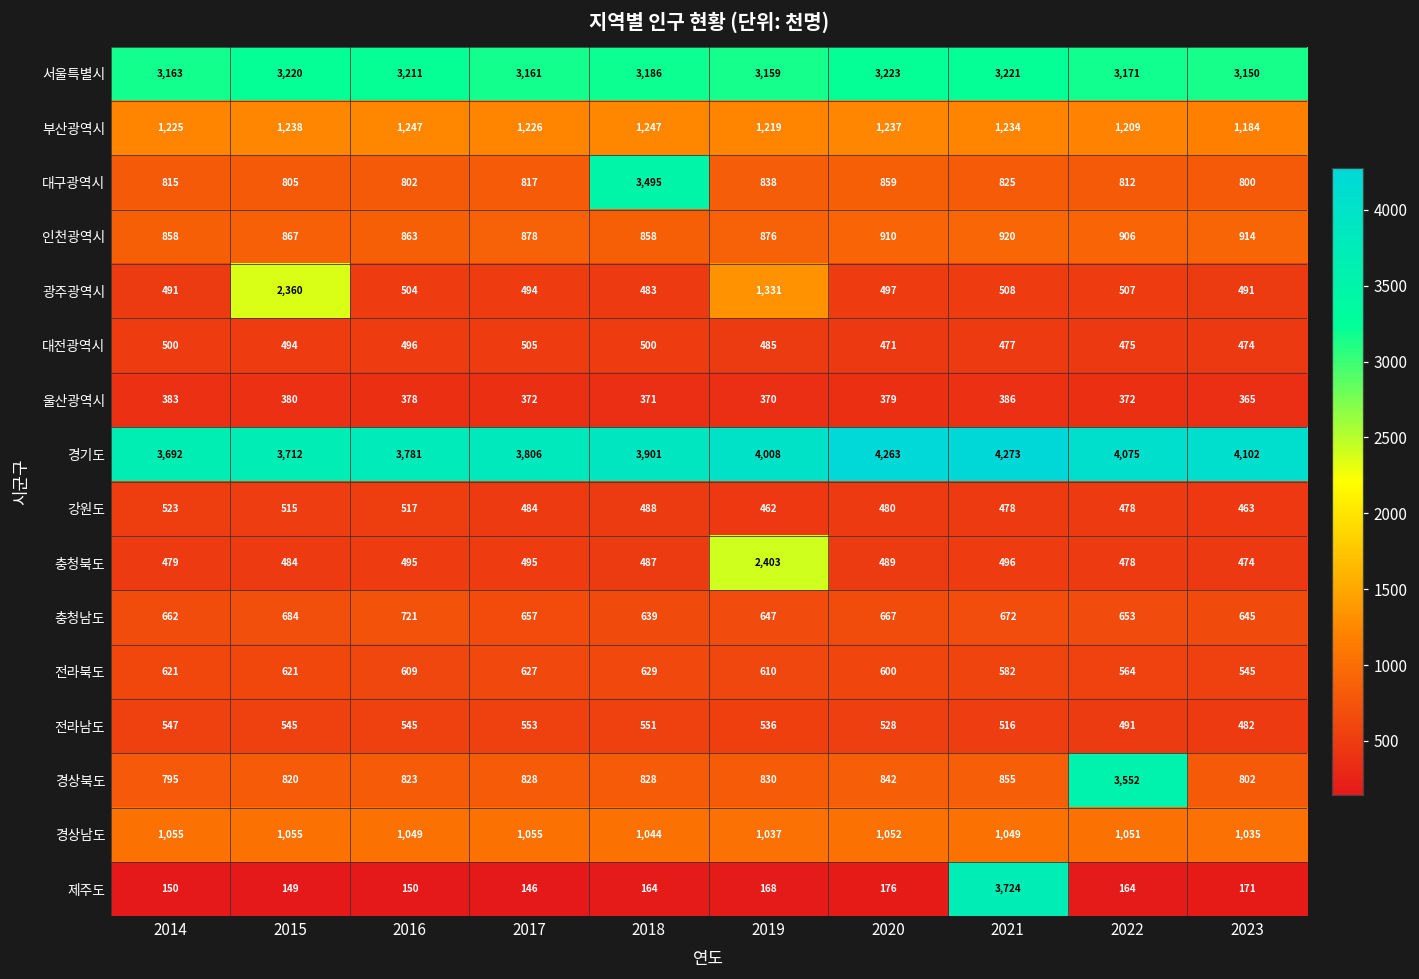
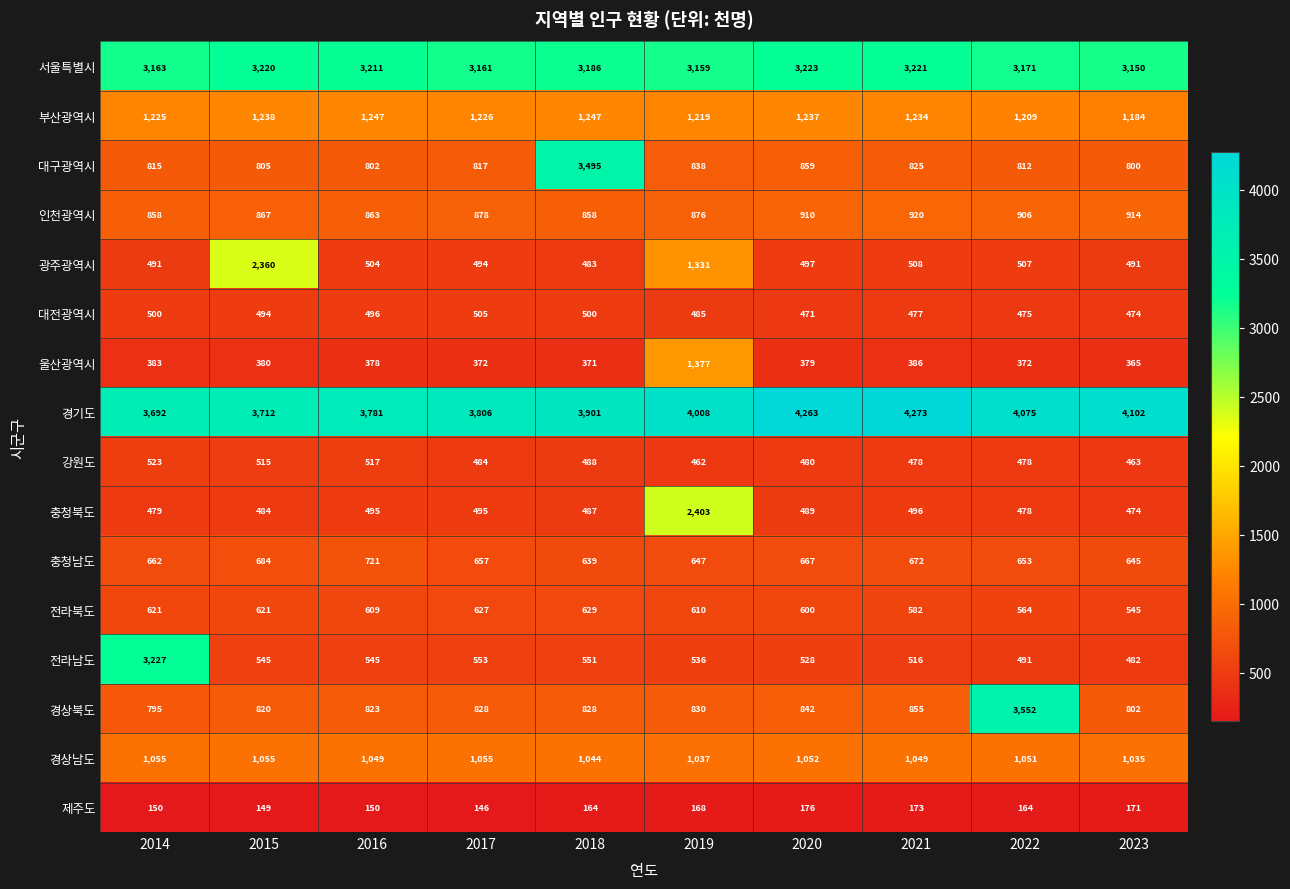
울산광역시, 2019: 370 -> 1,377
전라남도, 2014: 547 -> 3,227
제주도, 2021: 3,724 -> 173
